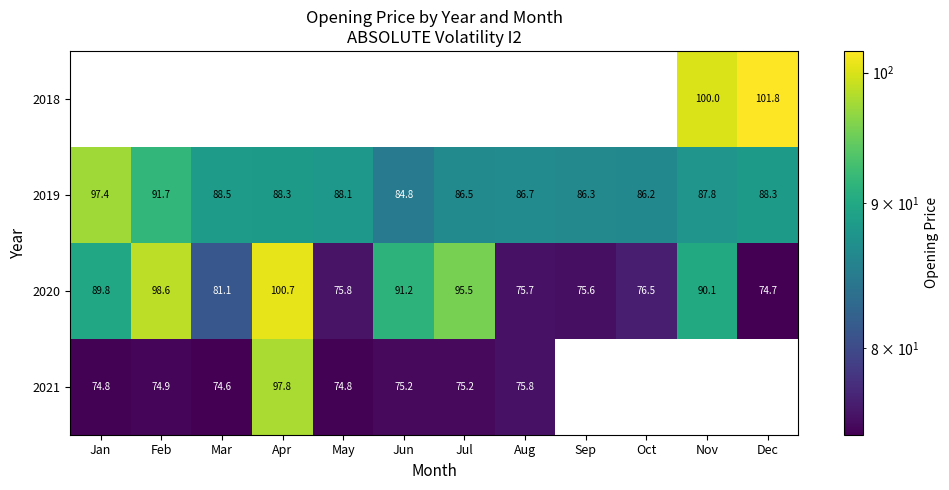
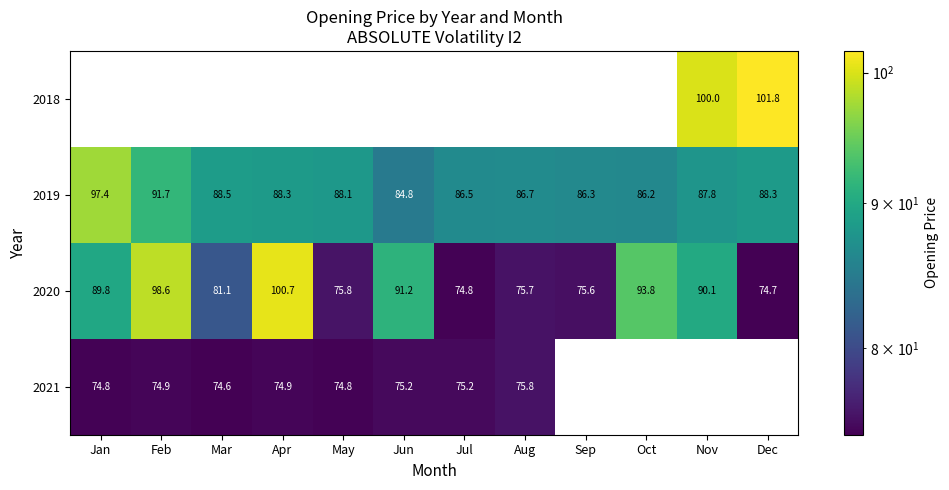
2020, Jul: 95.5 -> 74.8
2020, Oct: 76.5 -> 93.8
2021, Apr: 97.8 -> 74.9
